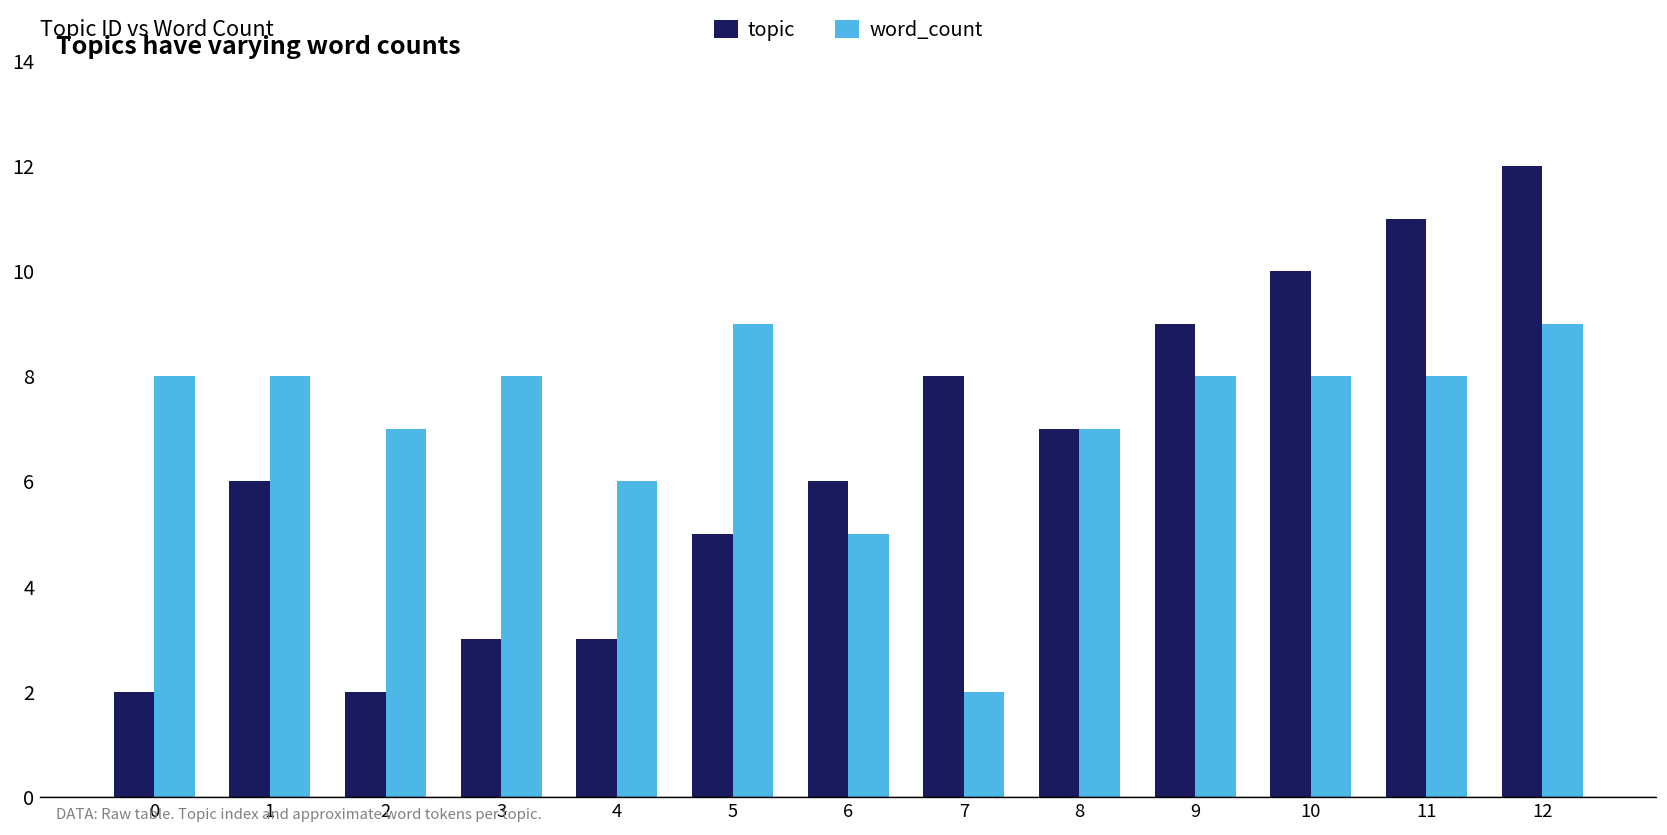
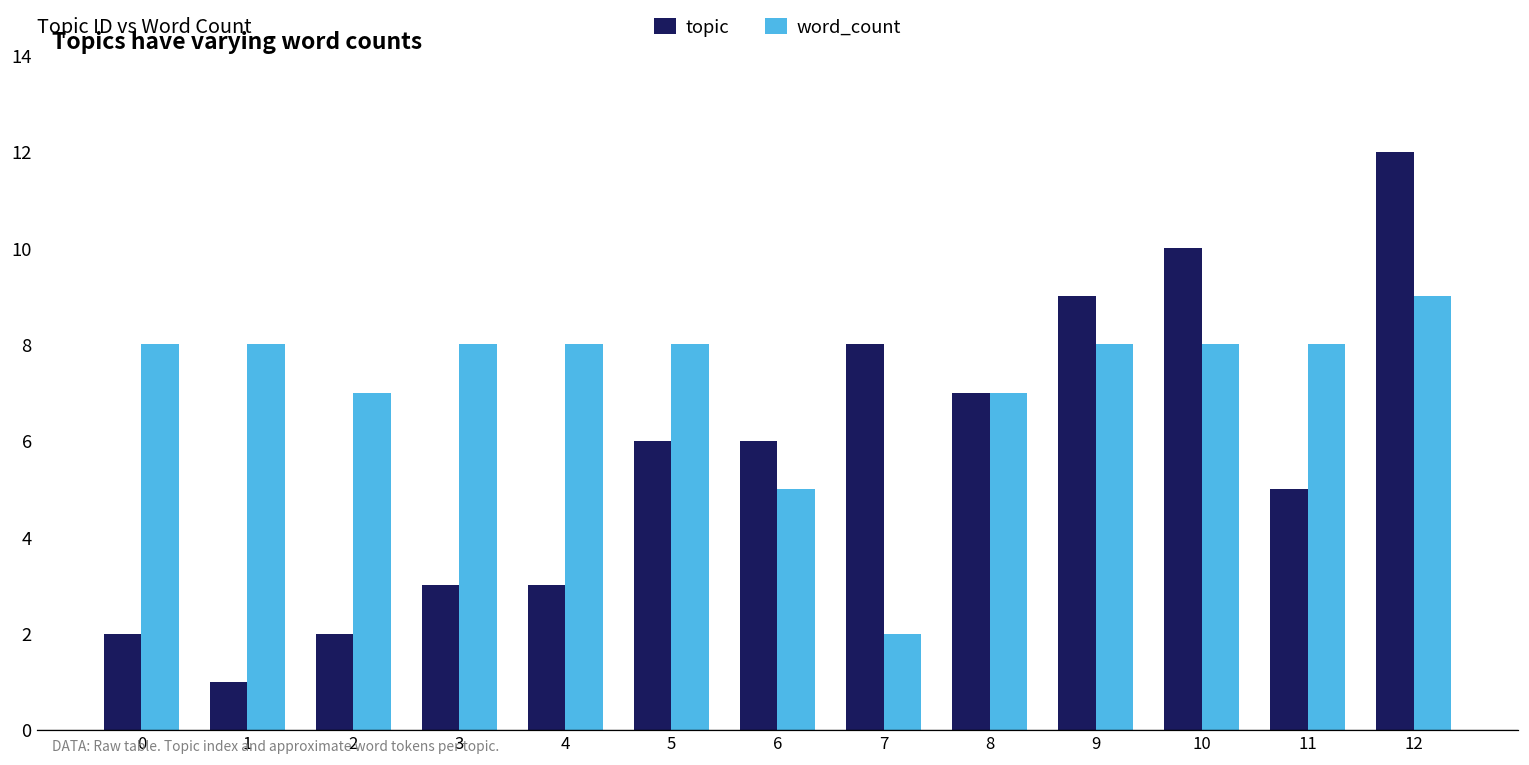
topic, 1: 6 -> 1
word_count, 4: 6 -> 8
topic, 5: 5 -> 6
word_count, 5: 9 -> 8
topic, 11: 11 -> 5
